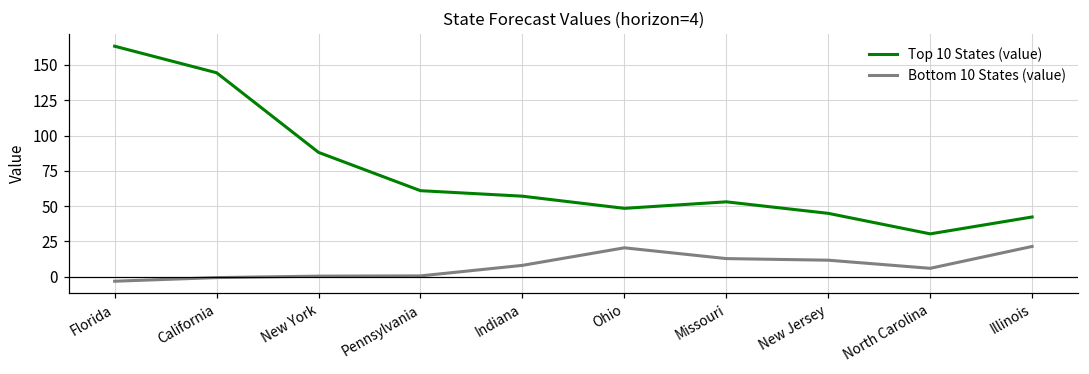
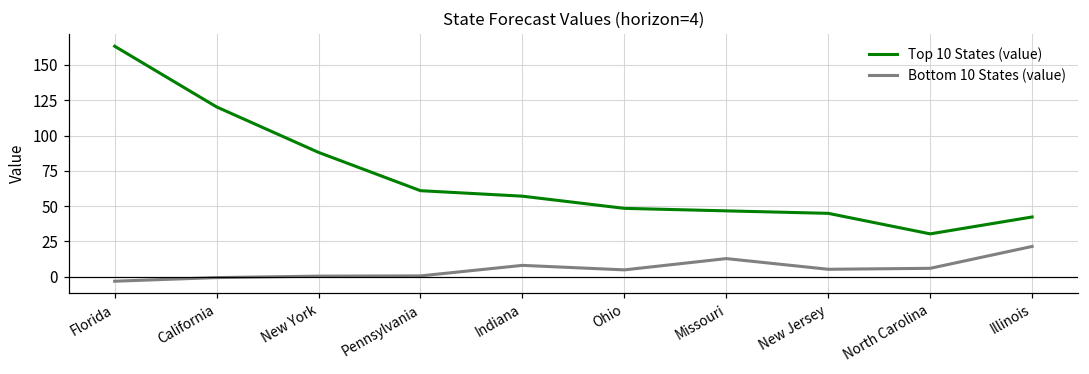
Top 10 States (value), California: 144 -> 120
Bottom 10 States (value), Ohio: 21 -> 5
Top 10 States (value), Missouri: 53 -> 47
Bottom 10 States (value), New Jersey: 12 -> 5
